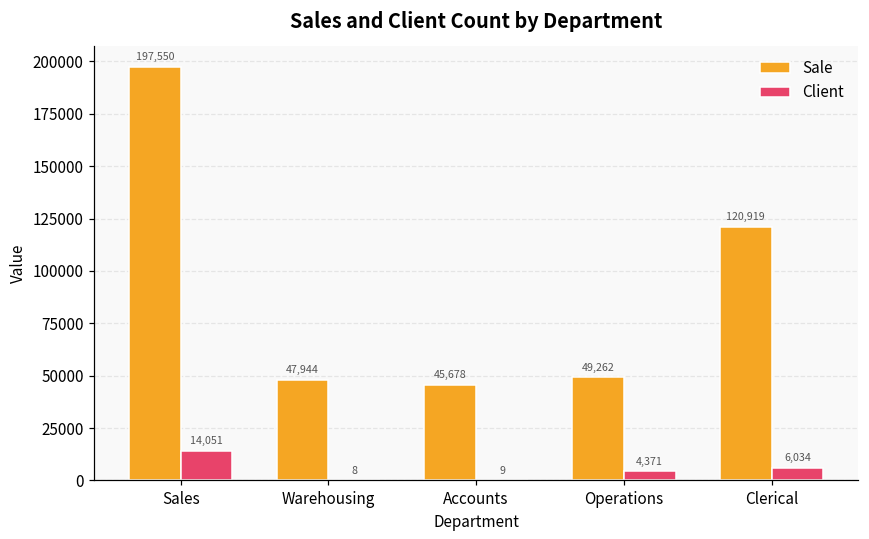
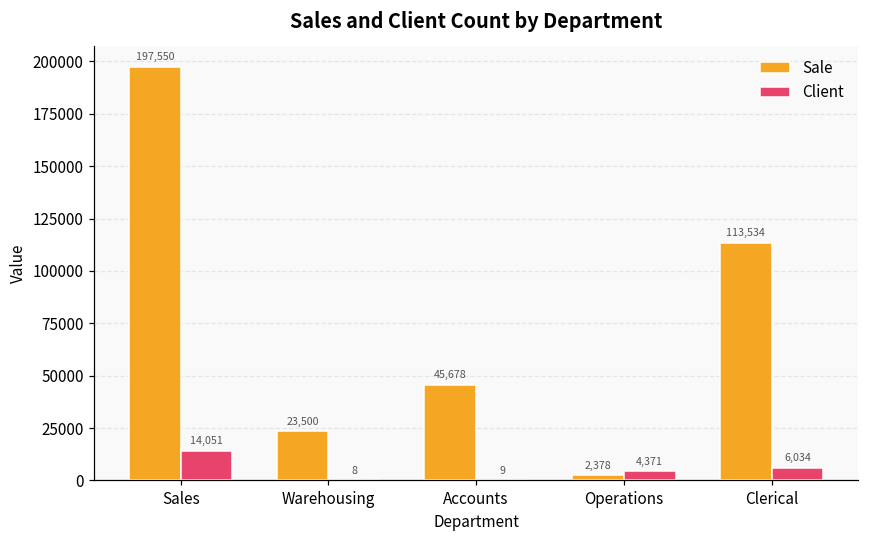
Sale, Warehousing: 47,944 -> 23,500
Sale, Operations: 49,262 -> 2,378
Sale, Clerical: 120,919 -> 113,534
